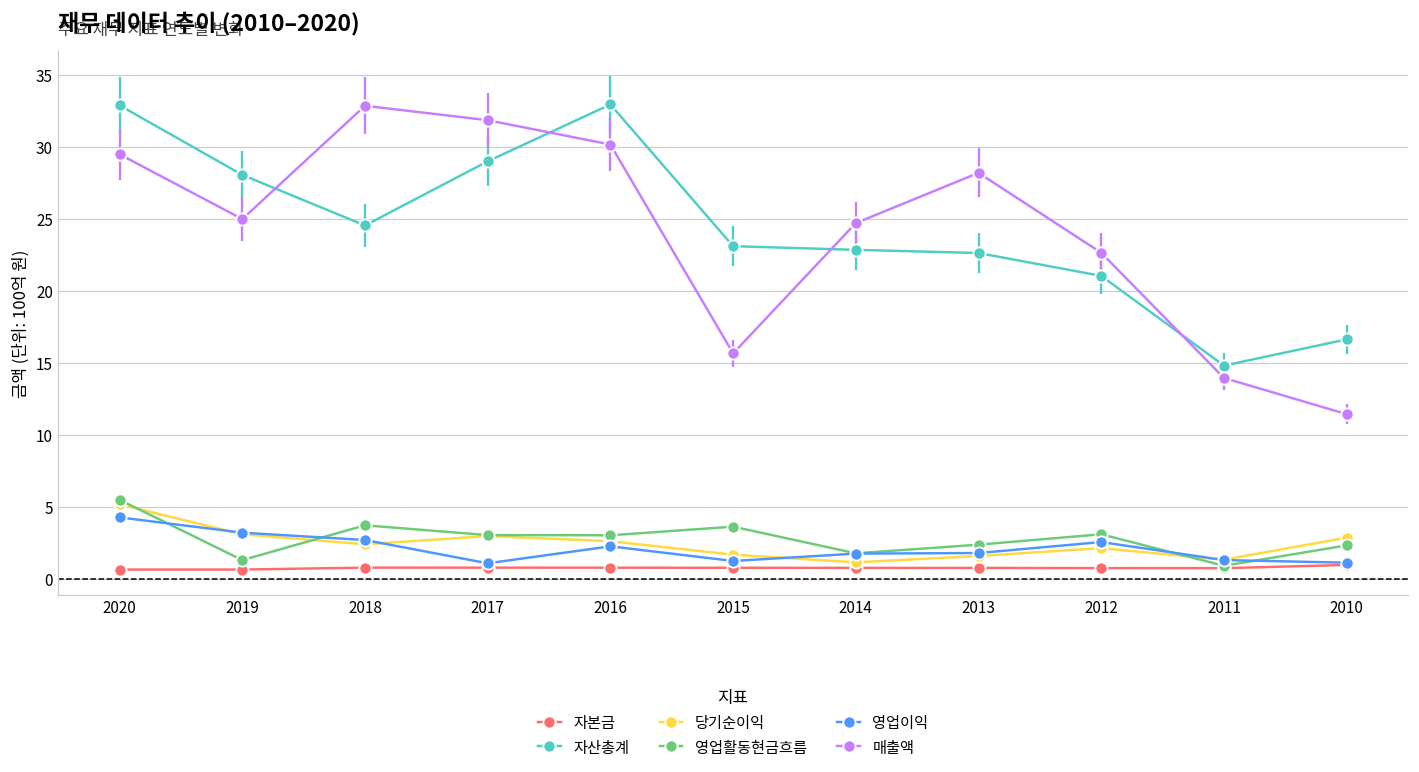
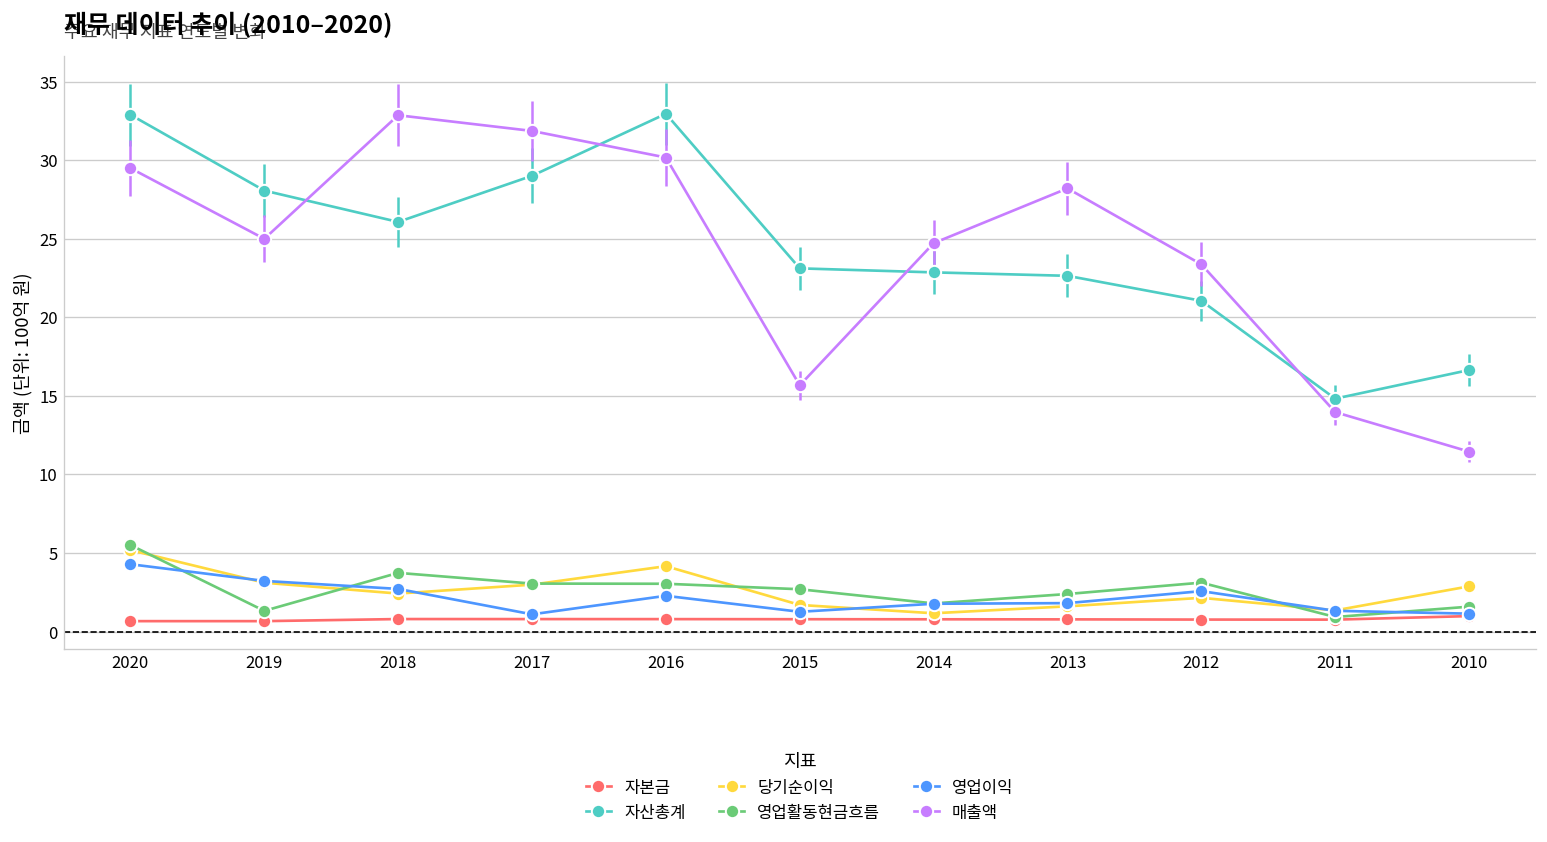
자산총계, 2018: 24.6 -> 26.1
당기순이익, 2016: 2.6 -> 4.2
영업활동현금흐름, 2015: 3.6 -> 2.7
매출액, 2012: 22.7 -> 23.4
영업활동현금흐름, 2010: 2.3 -> 1.6
